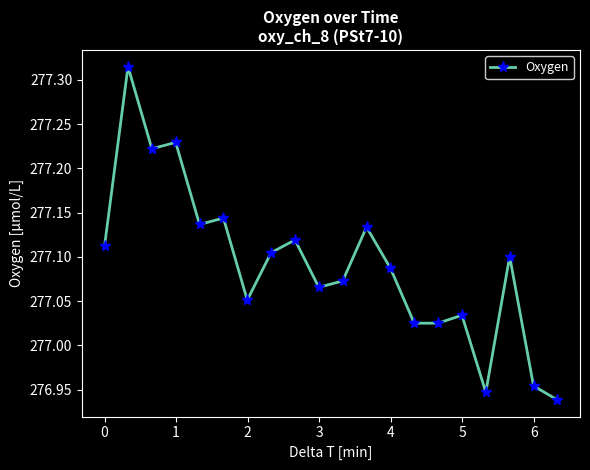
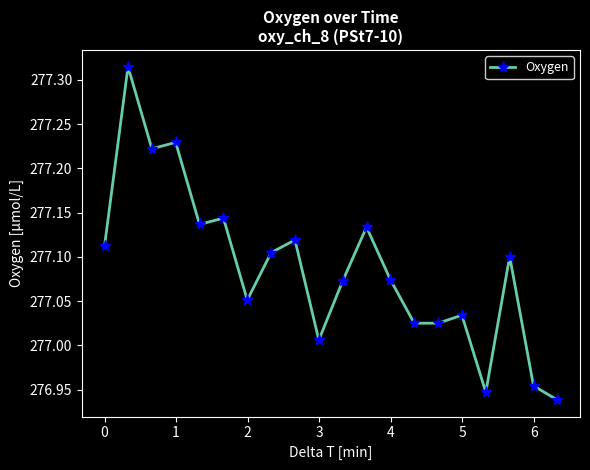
3: 277.07 -> 277.01
4: 277.09 -> 277.07
